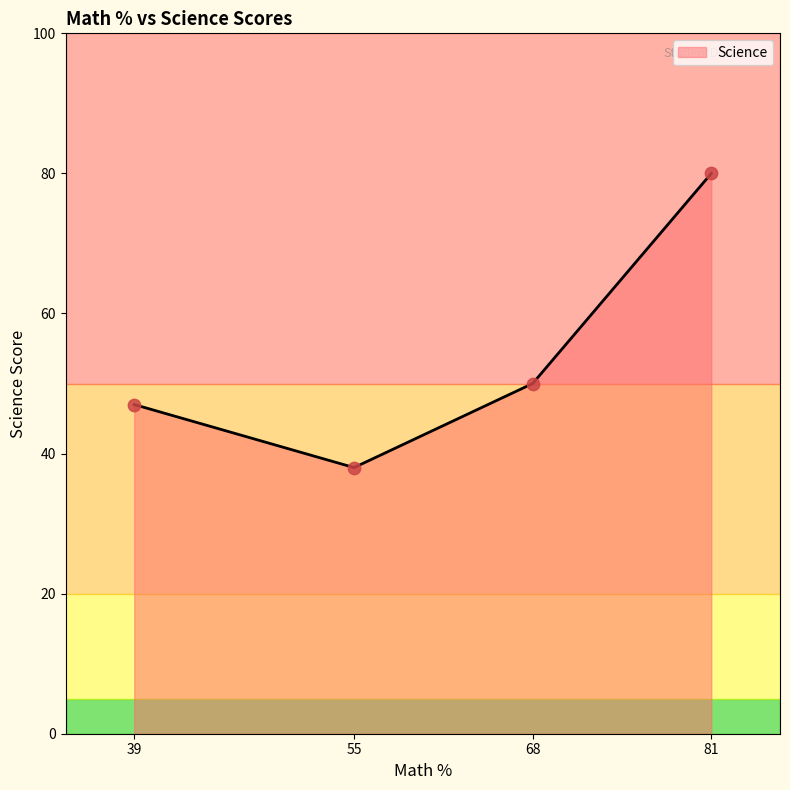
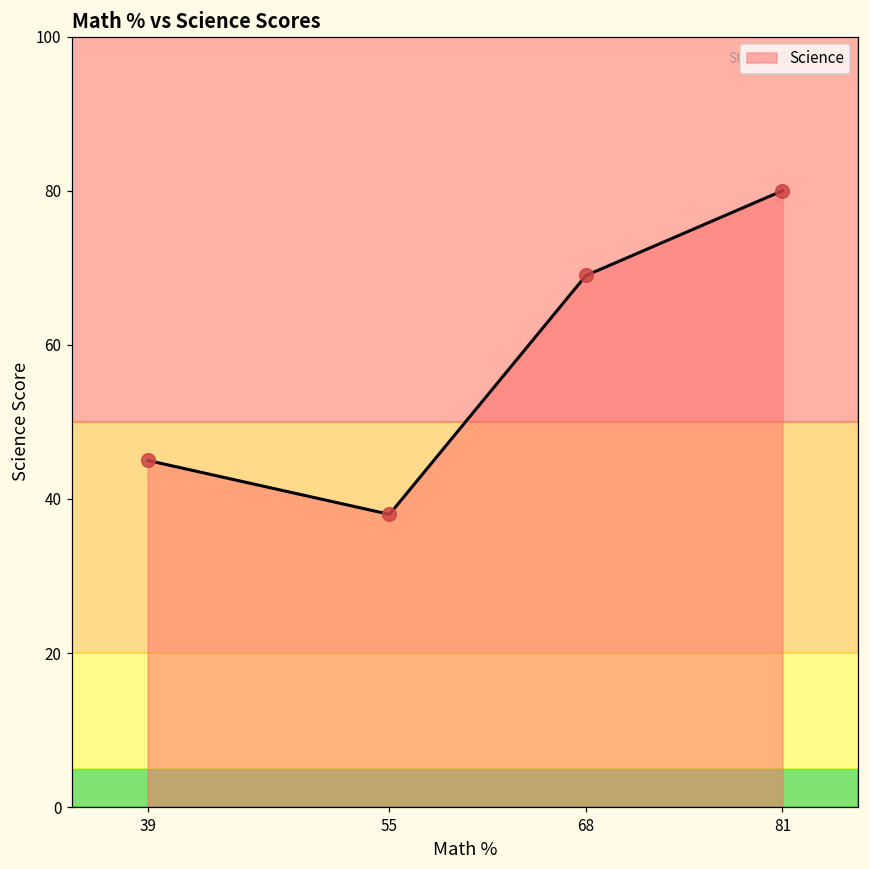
39: 47 -> 45
68: 50 -> 69
